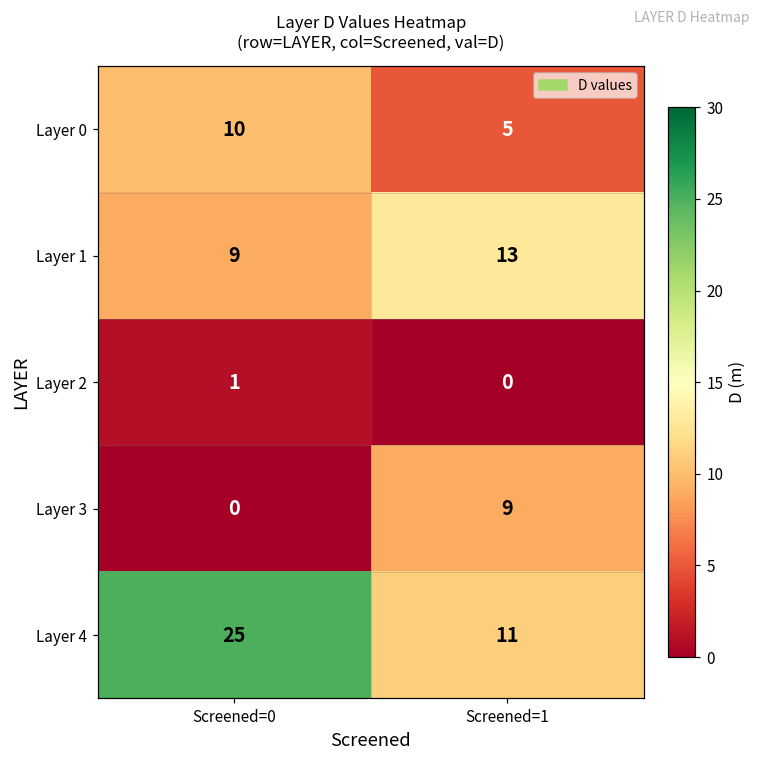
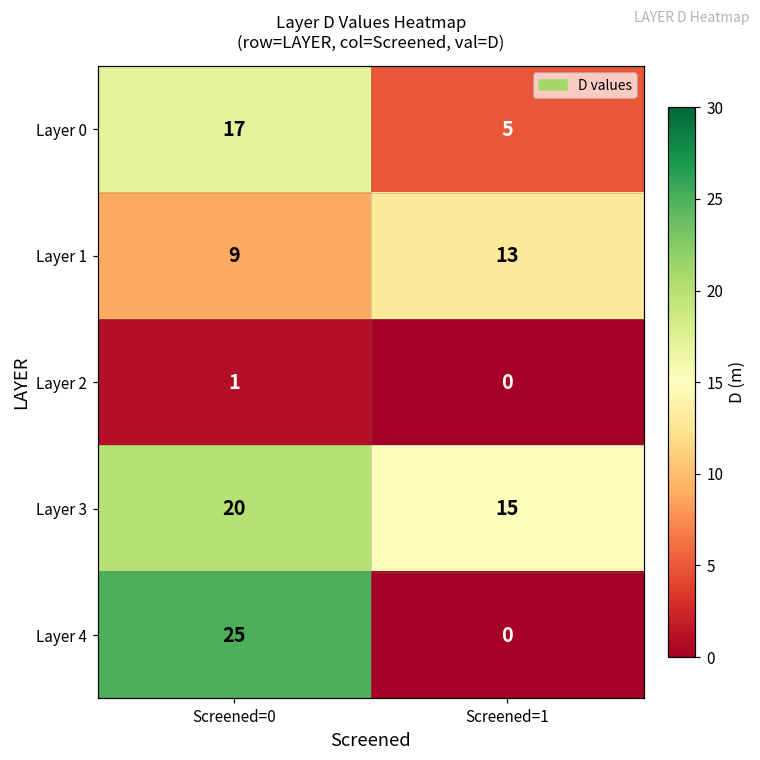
Layer 0, Screened=0: 10 -> 17
Layer 3, Screened=0: 0 -> 20
Layer 3, Screened=1: 9 -> 15
Layer 4, Screened=1: 11 -> 0
